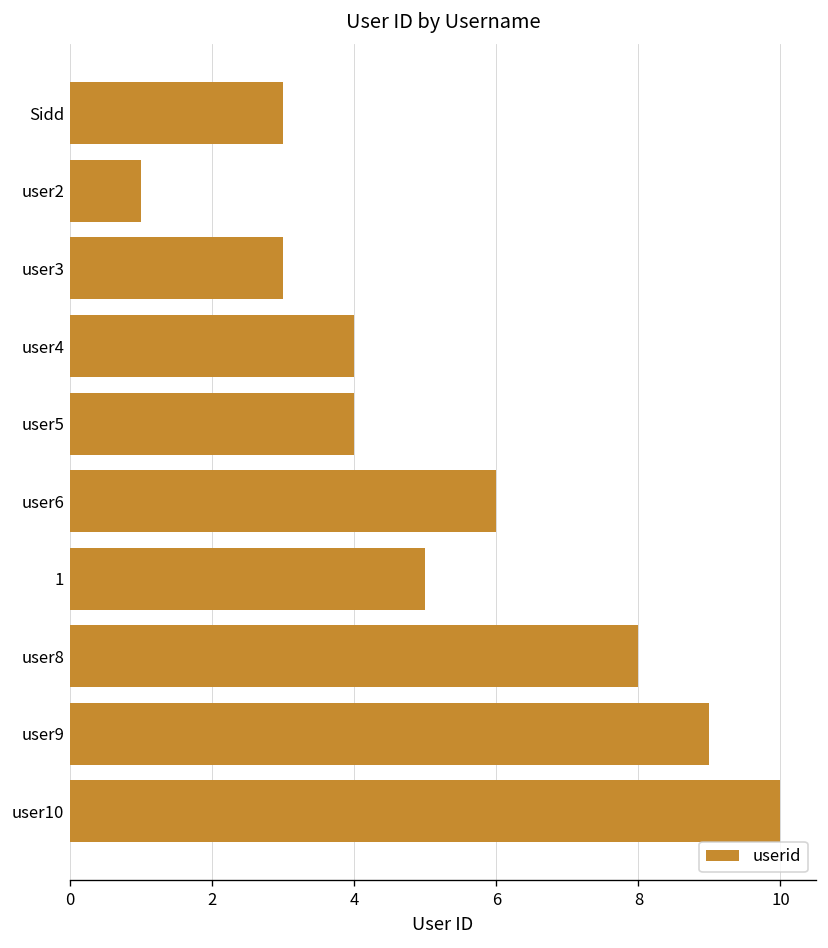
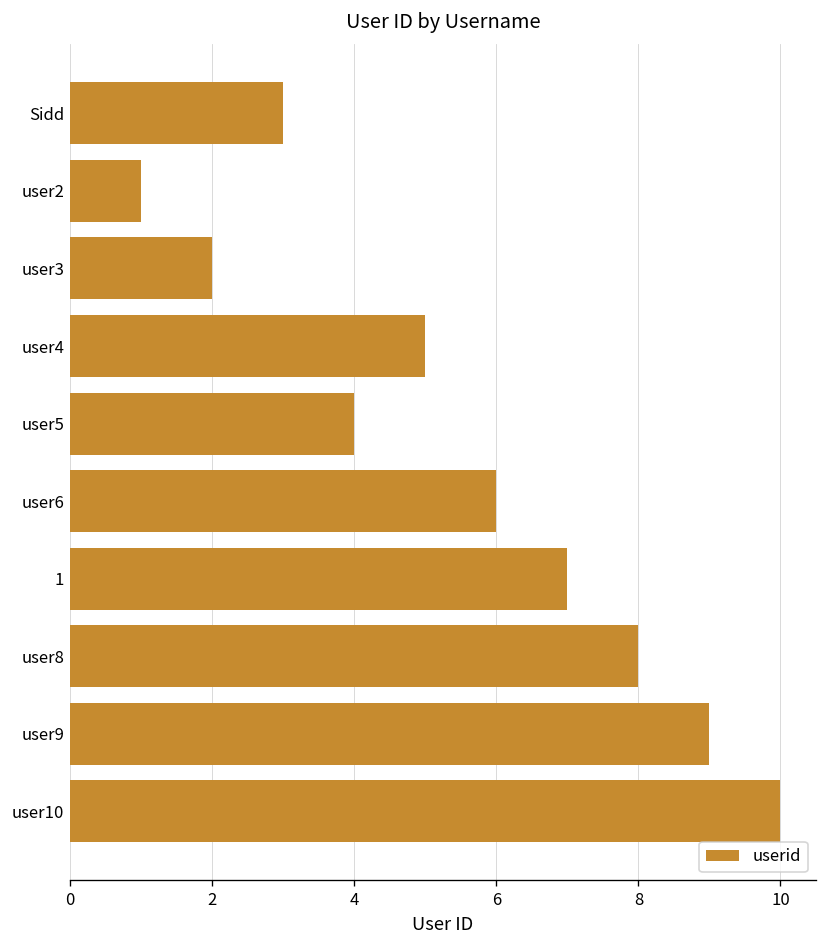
user3: 3 -> 2
user4: 4 -> 5
1: 5 -> 7
